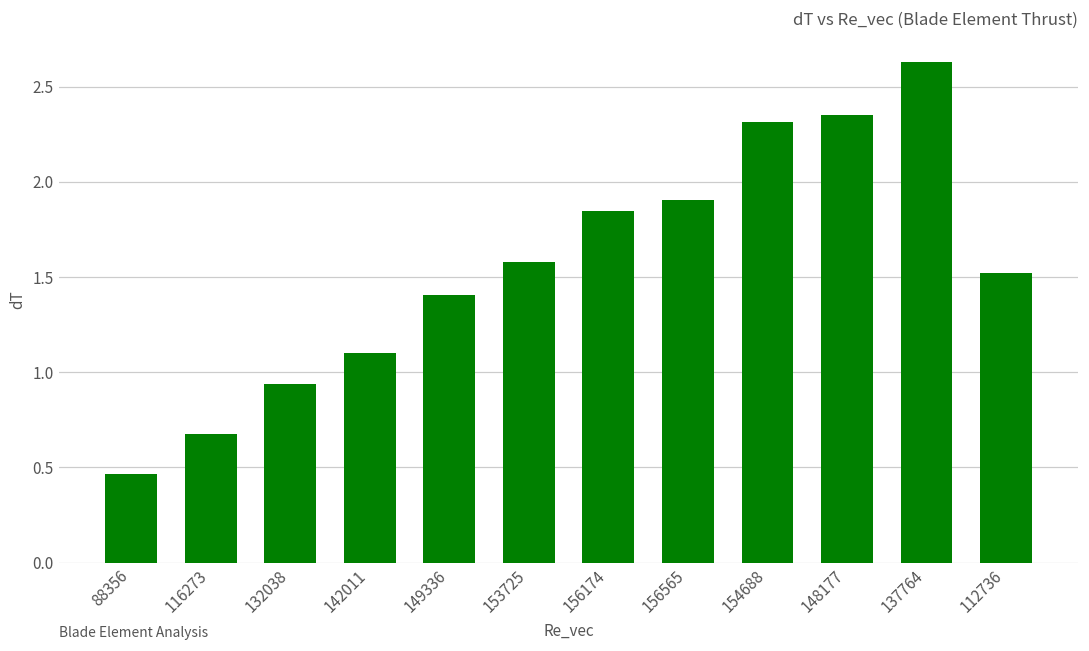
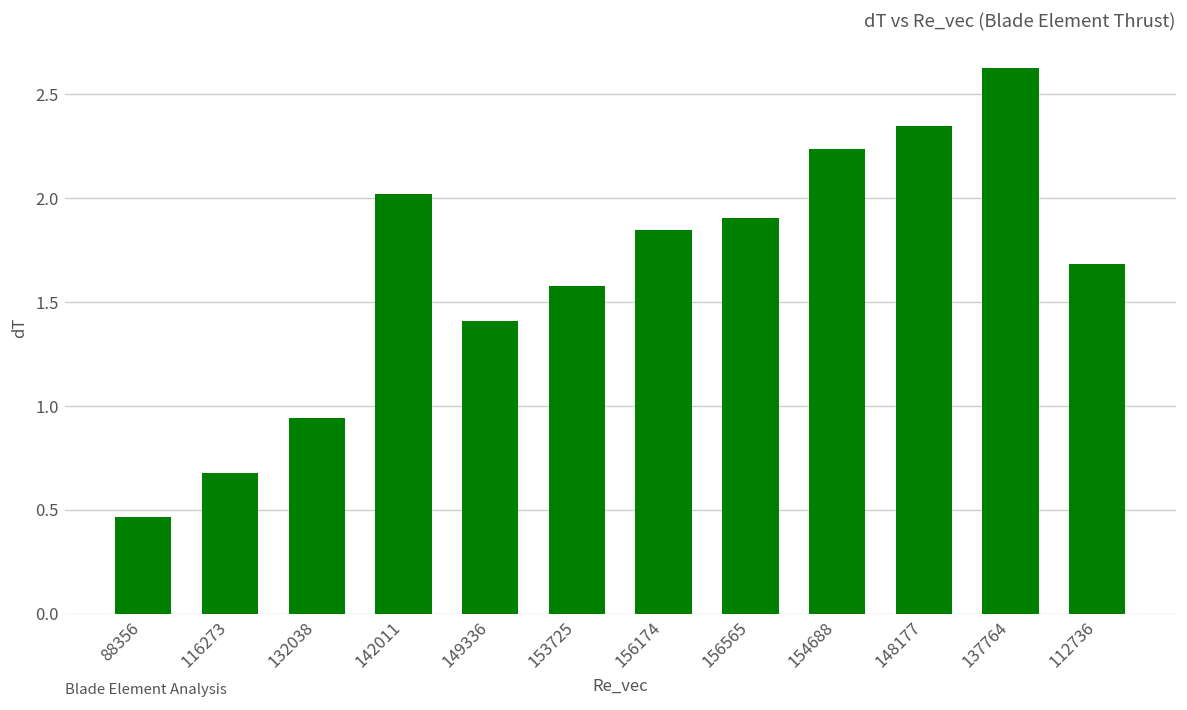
142011: 1.10 -> 2.02
154688: 2.31 -> 2.24
112736: 1.52 -> 1.68
